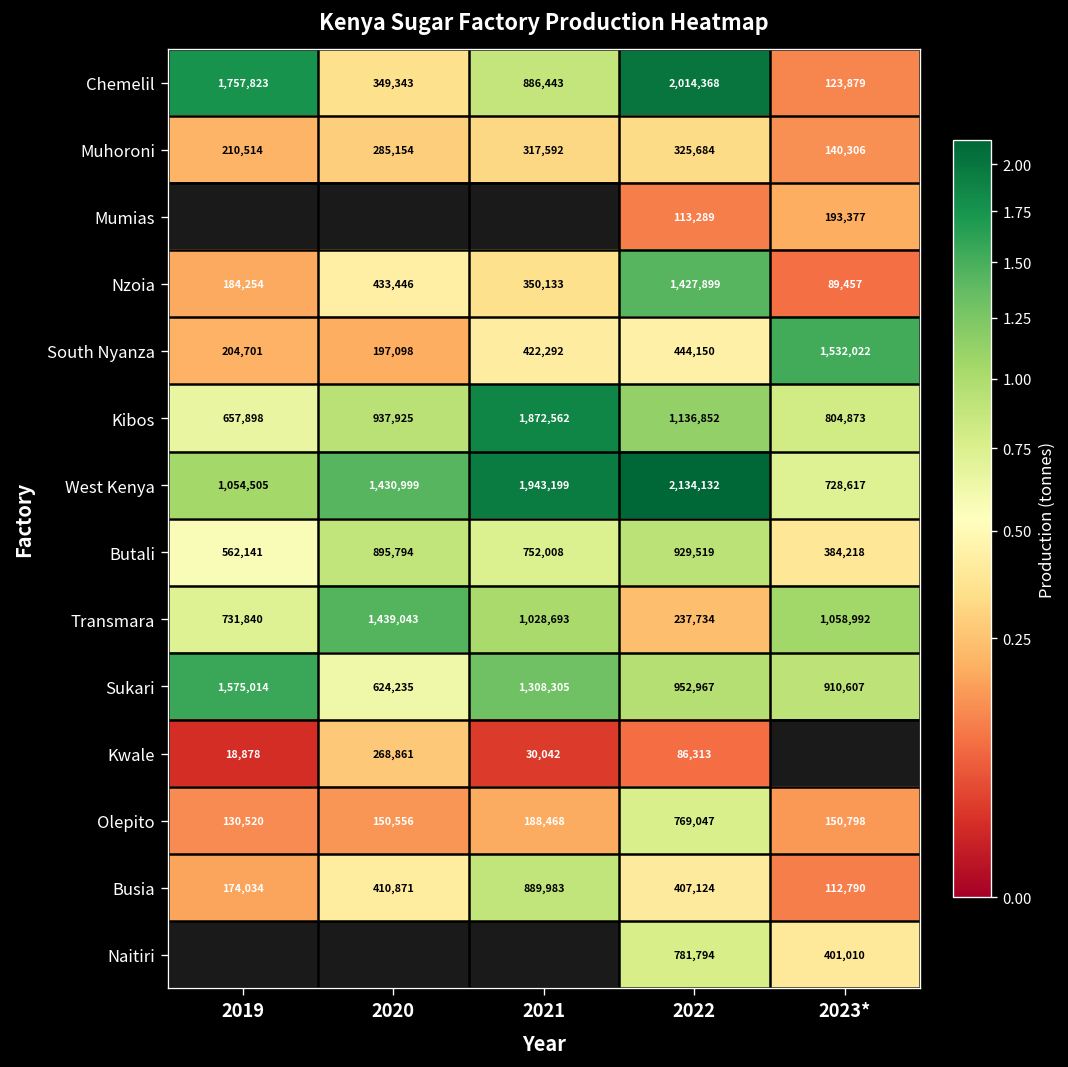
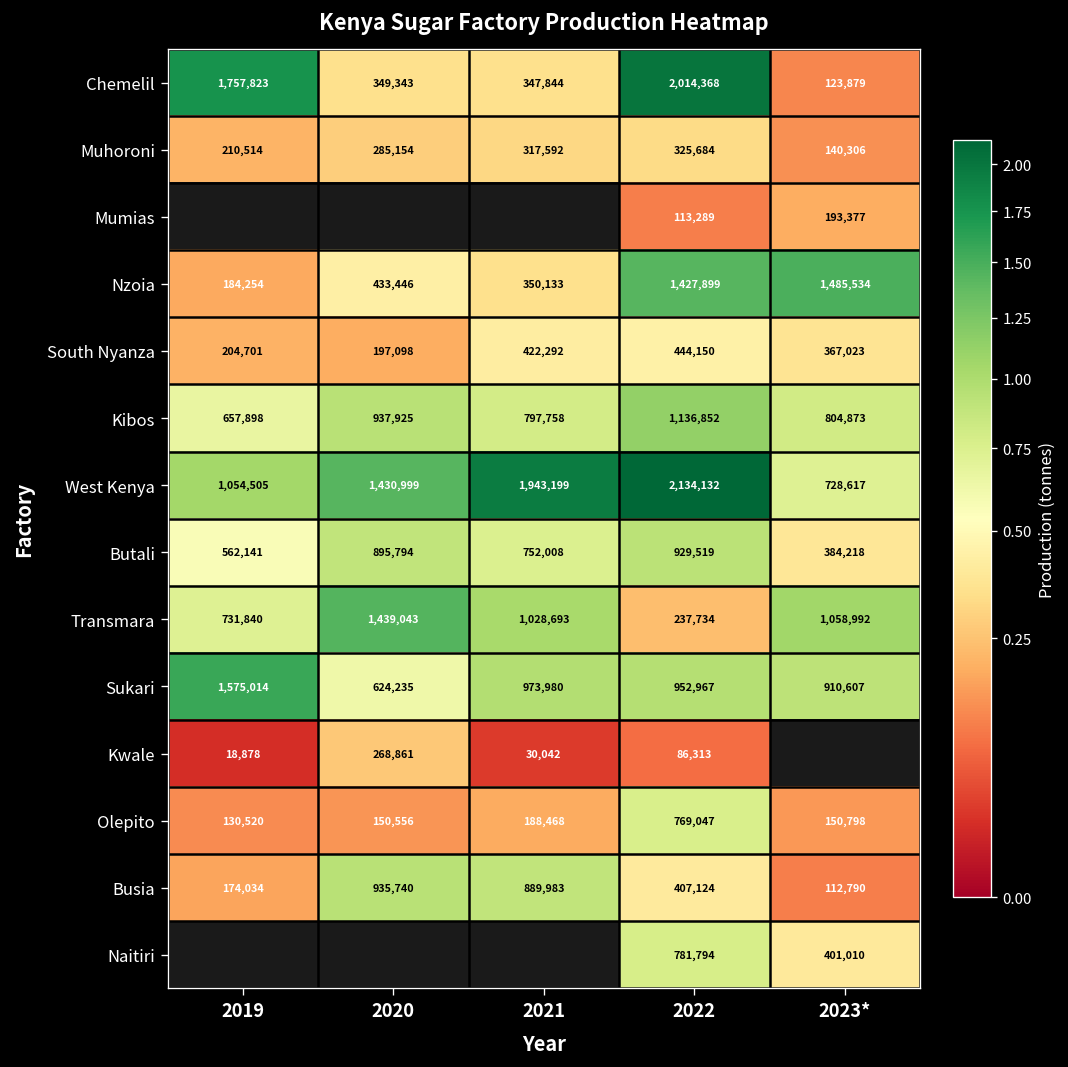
Chemelil, 2021: 886,443 -> 347,844
Nzoia, 2023*: 89,457 -> 1,485,534
South Nyanza, 2023*: 1,532,022 -> 367,023
Kibos, 2021: 1,872,562 -> 797,758
Sukari, 2021: 1,308,305 -> 973,980
Busia, 2020: 410,871 -> 935,740
